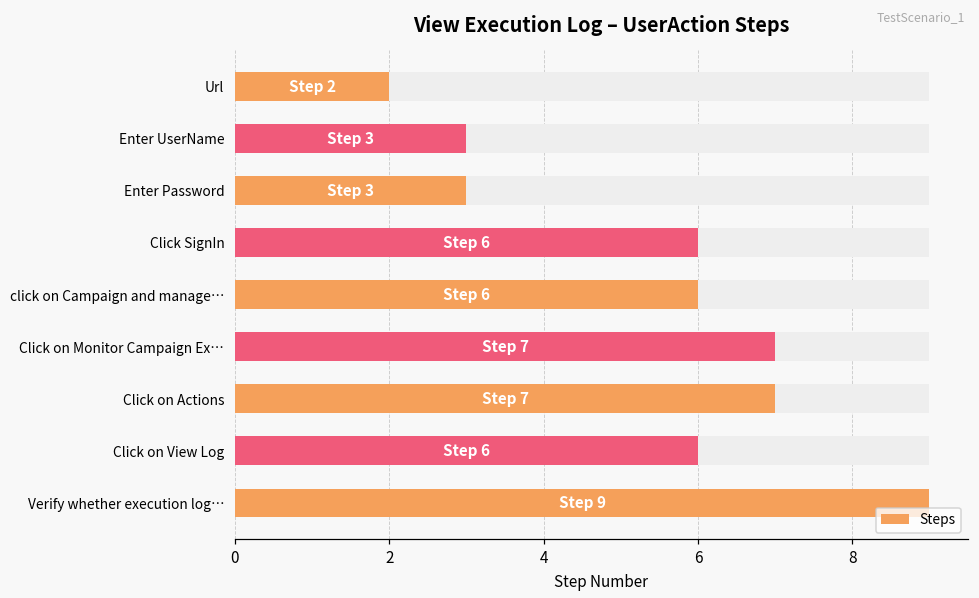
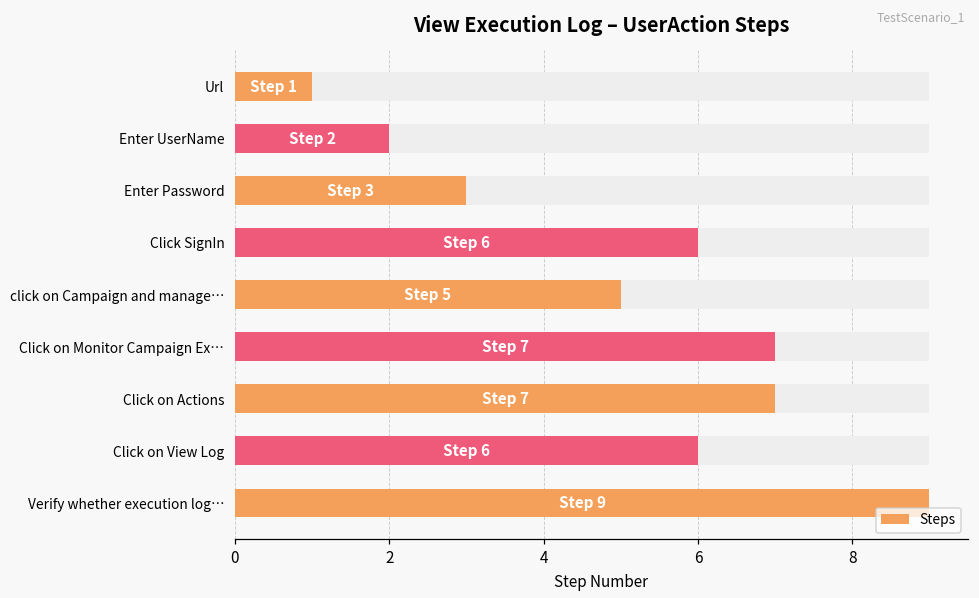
Steps, Url: 2 -> 1
Steps, Enter UserName: 3 -> 2
Steps, click on Campaign and manage…: 6 -> 5
